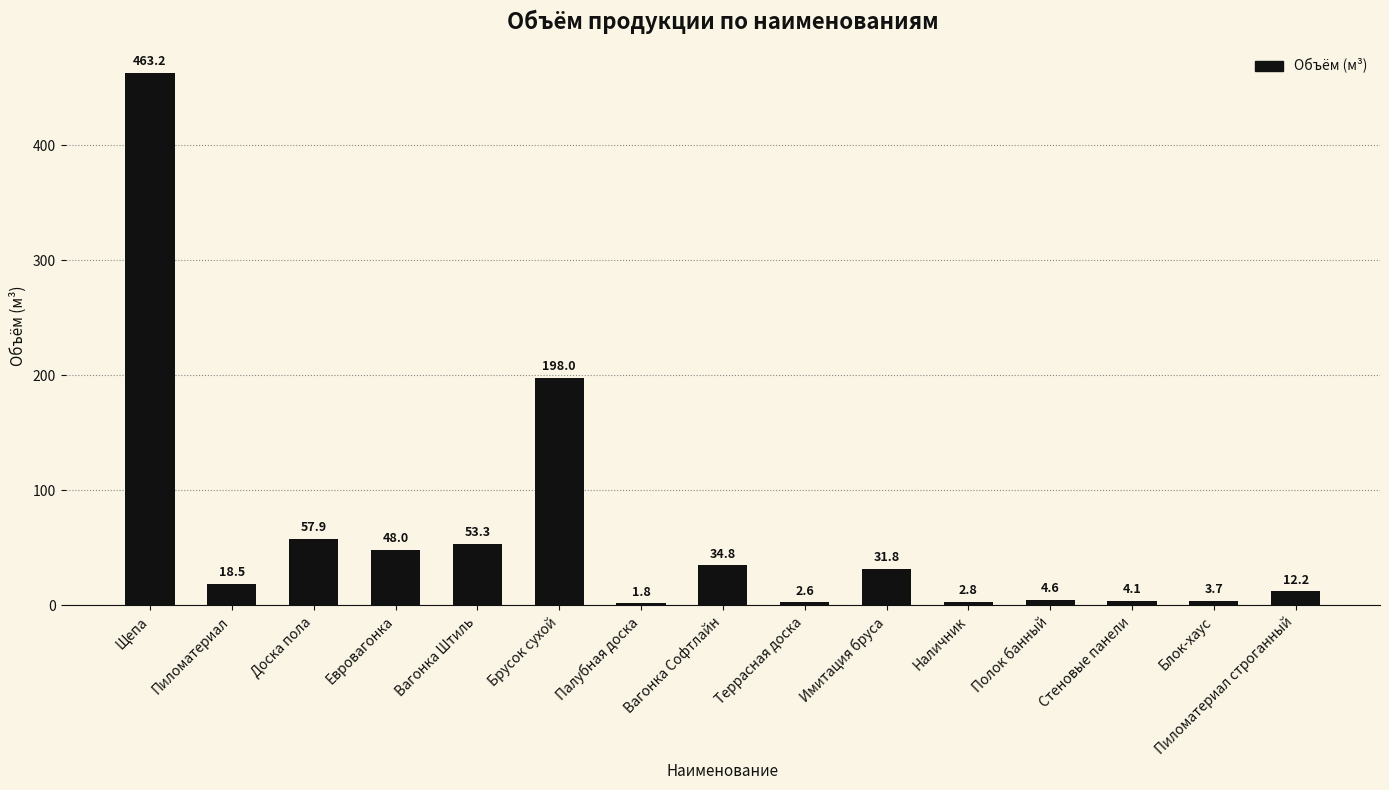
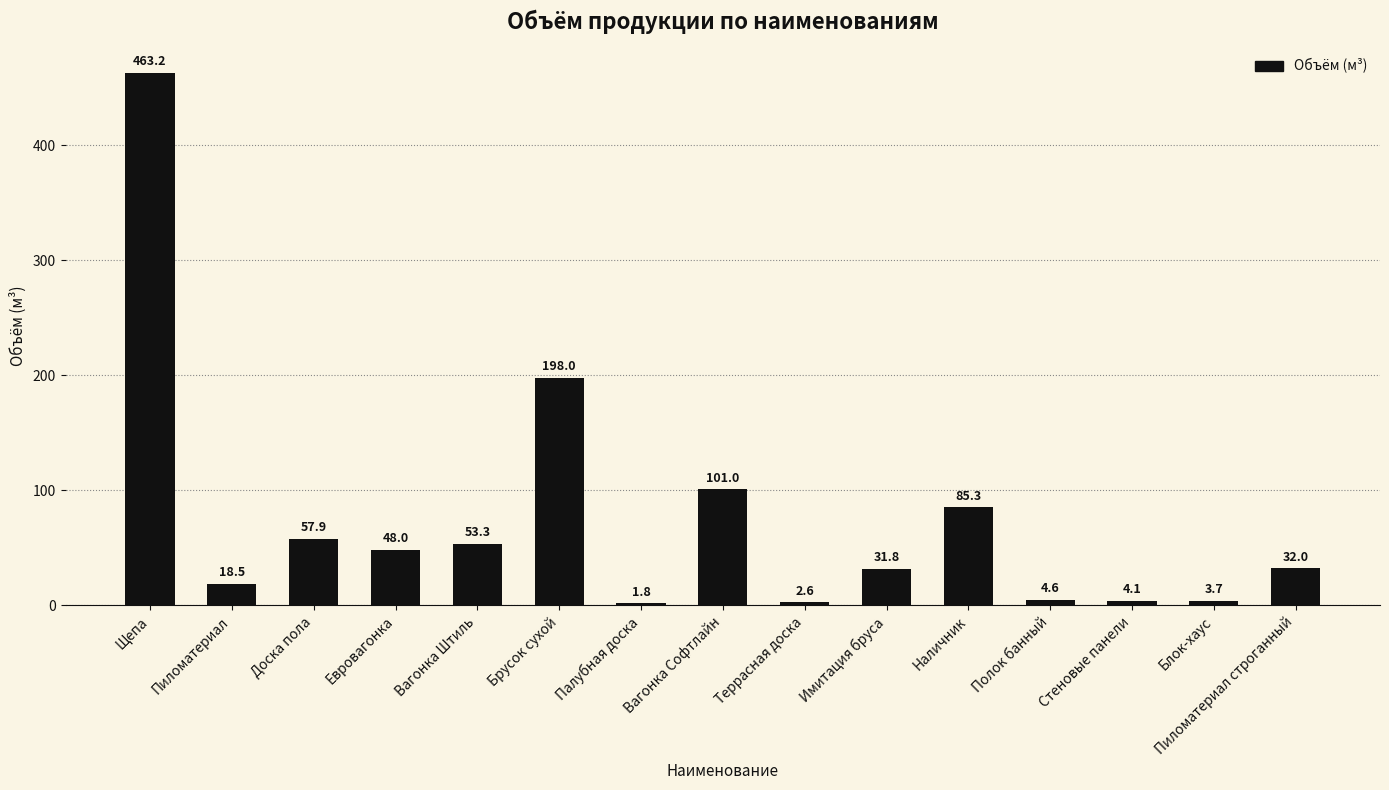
Вагонка Софтлайн: 34.8 -> 101.0
Наличник: 2.8 -> 85.3
Пиломатериал строганный: 12.2 -> 32.0
